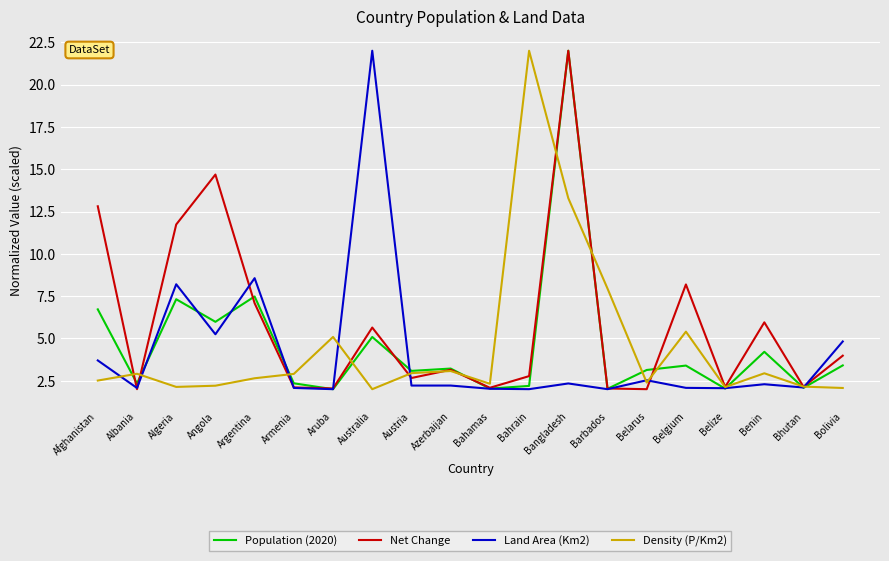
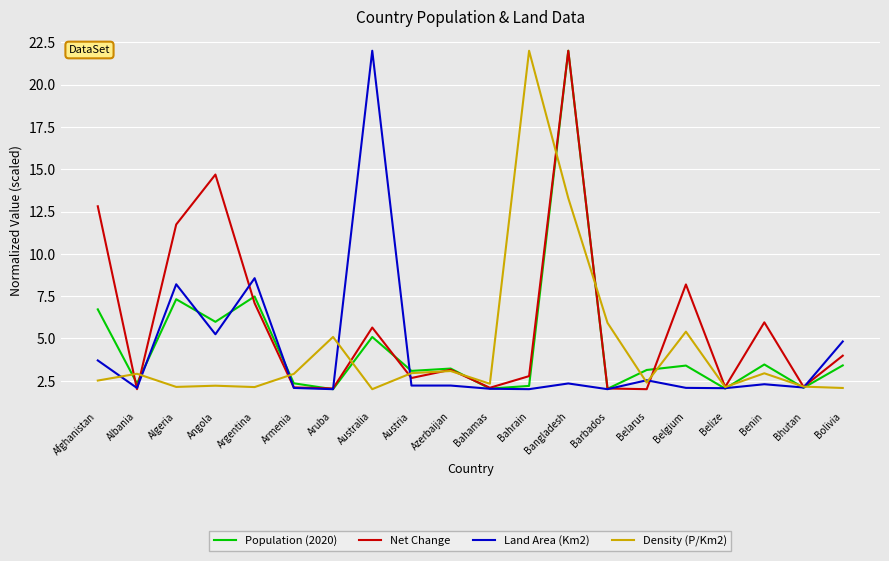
Density (P/Km2), Argentina: 2.6 -> 2.1
Density (P/Km2), Barbados: 7.9 -> 5.9
Population (2020), Benin: 4.2 -> 3.5
